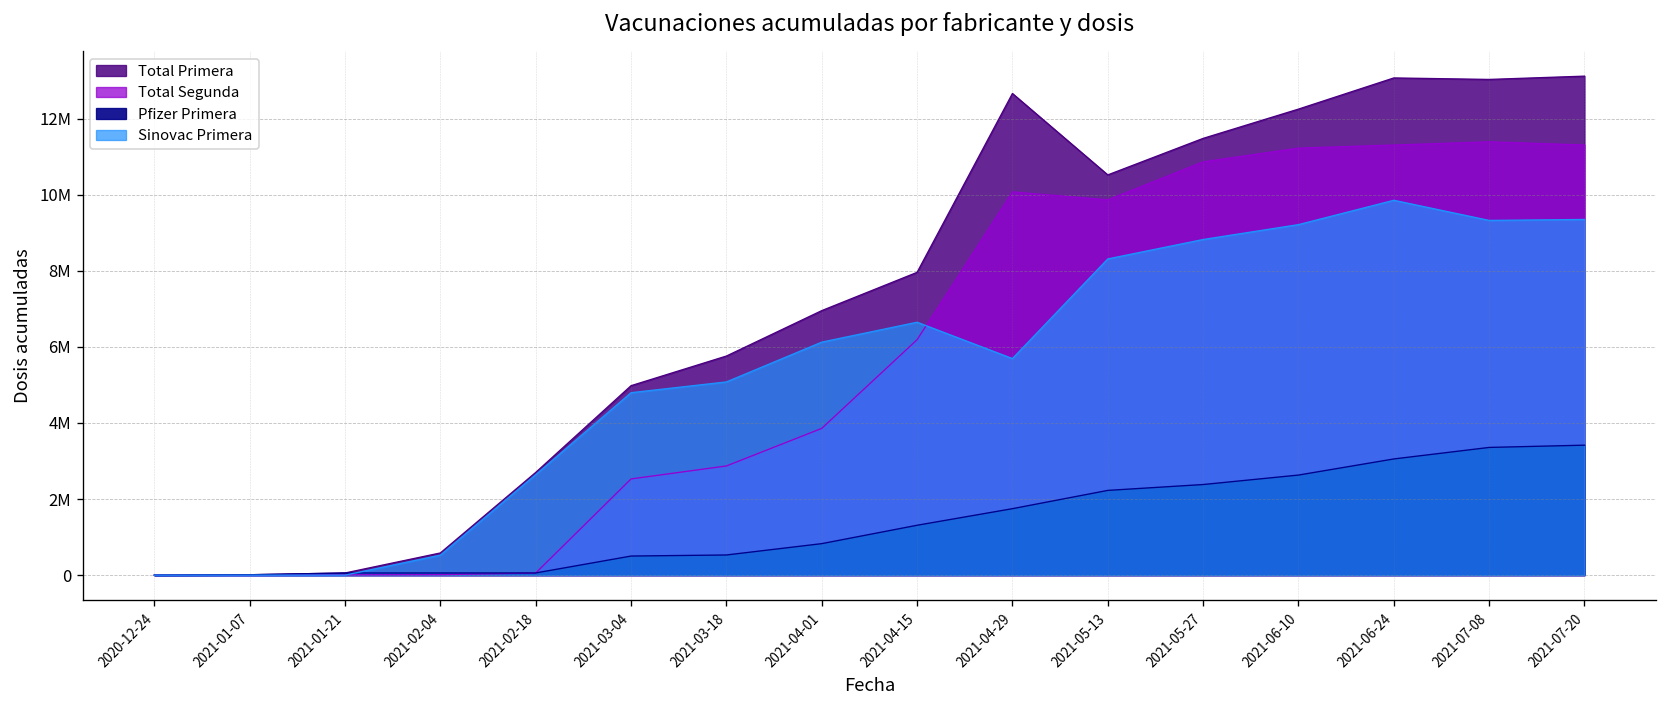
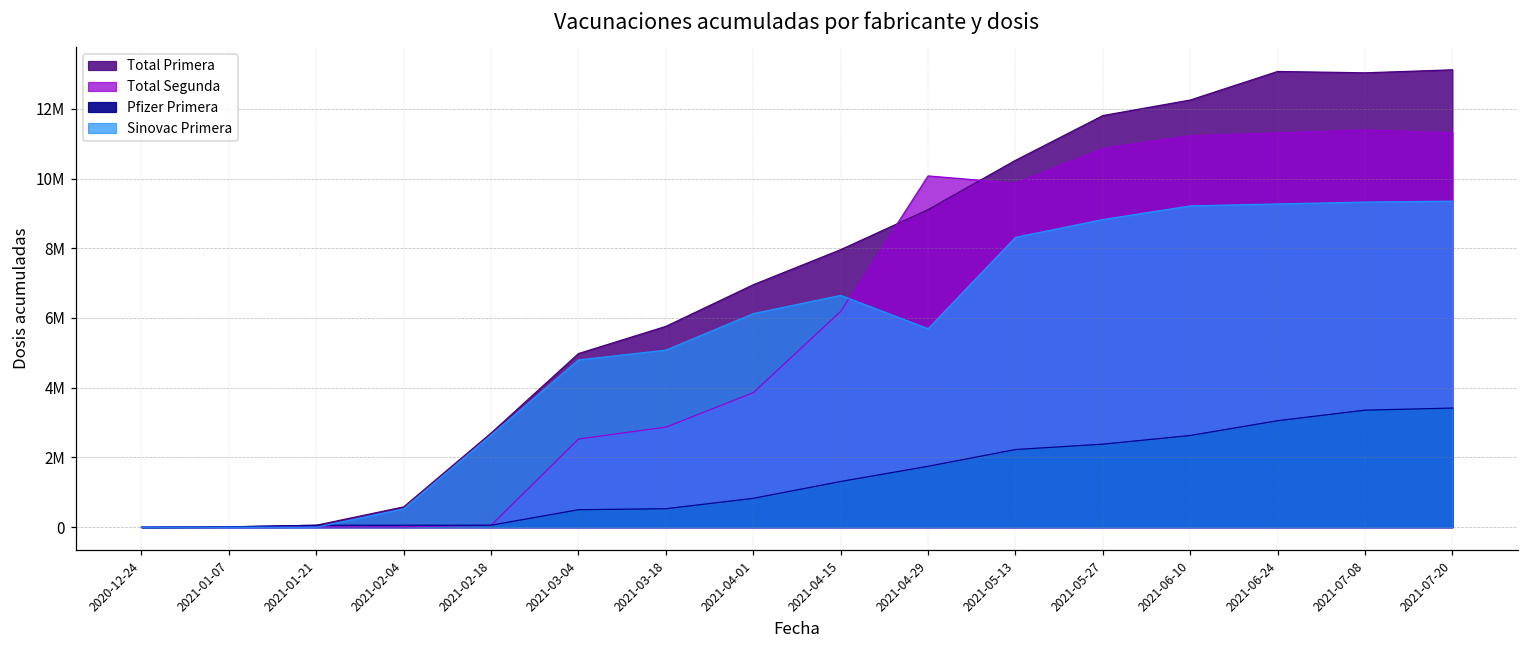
Total Primera, 2021-04-29: 12700000 -> 9100000
Total Primera, 2021-05-27: 11500000 -> 11800000
Sinovac Primera, 2021-06-24: 9900000 -> 9300000
